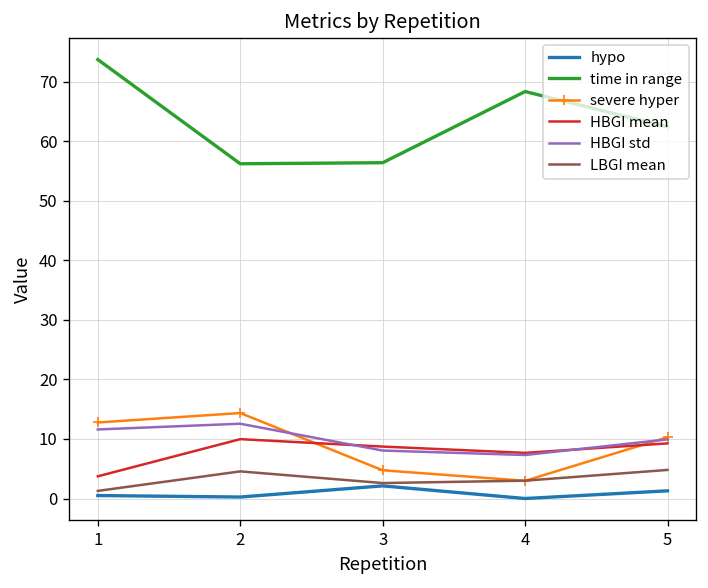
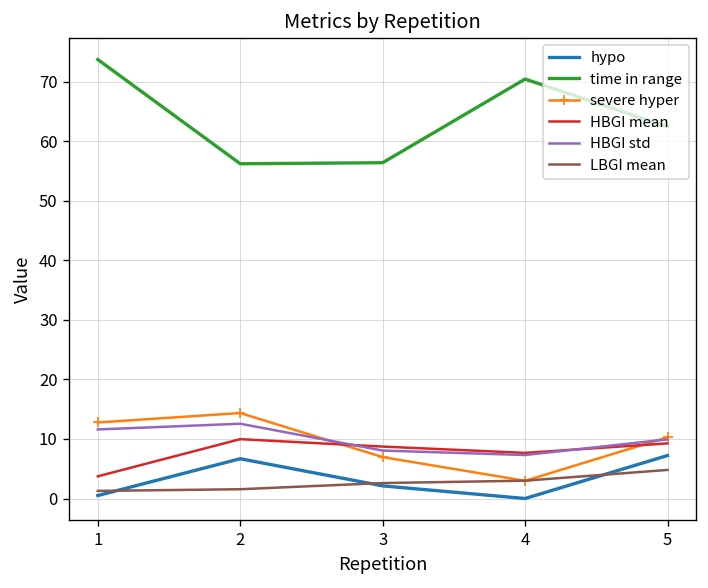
hypo, 2: 0 -> 7
LBGI mean, 2: 5 -> 2
severe hyper, 3: 5 -> 7
time in range, 4: 68 -> 70
hypo, 5: 1 -> 7
